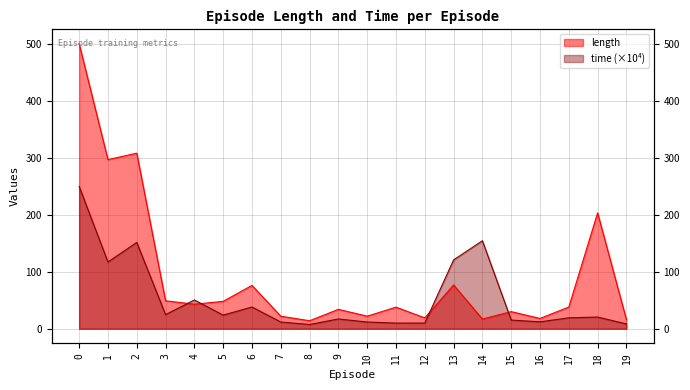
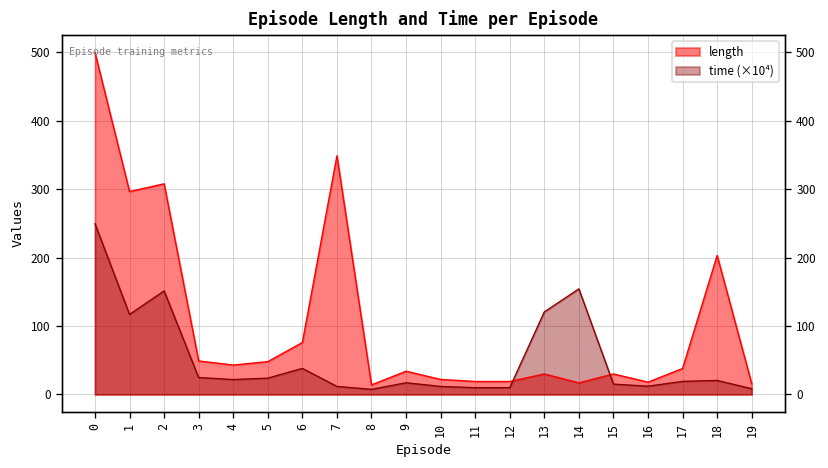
time (×10⁴), 4: 50 -> 20
length, 7: 20 -> 350
length, 11: 40 -> 20
length, 13: 80 -> 30
